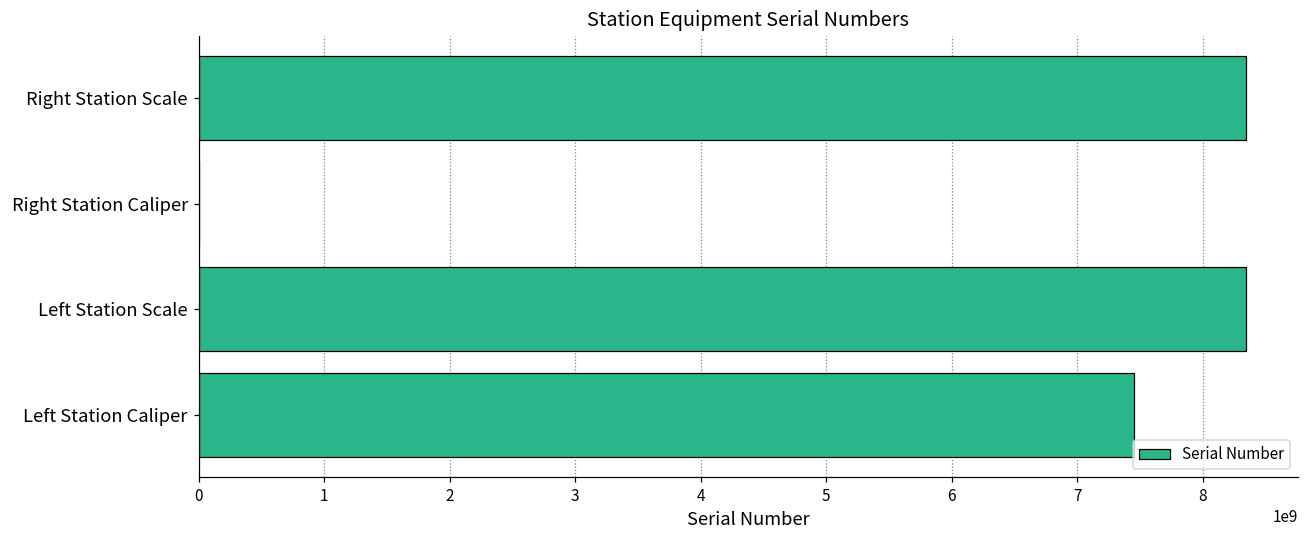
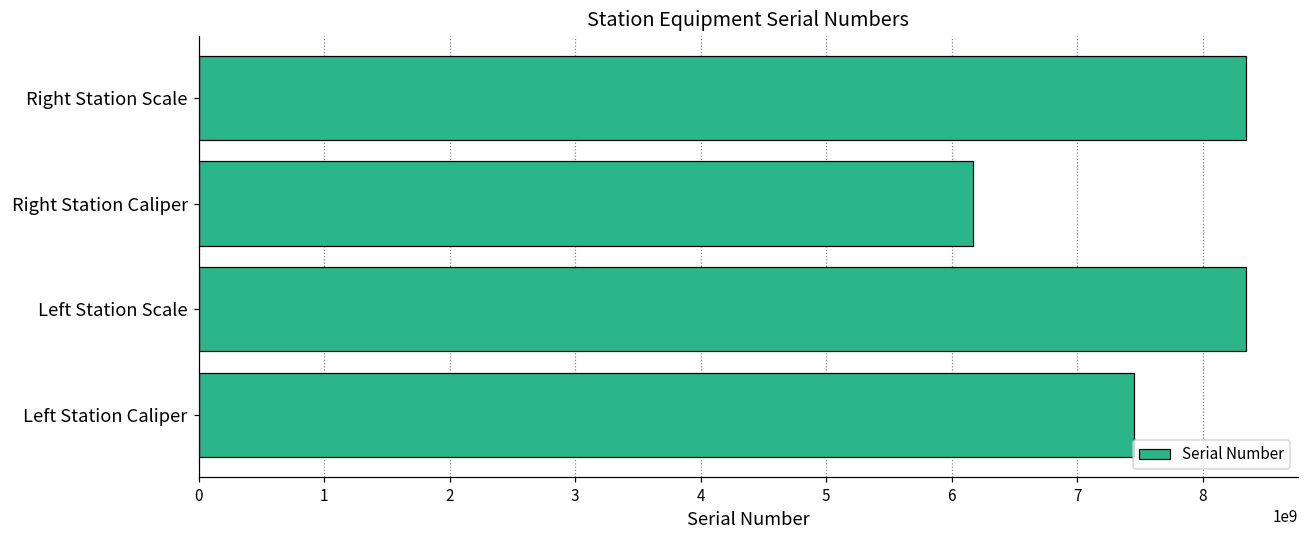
Right Station Caliper: 0 -> 6170000000
